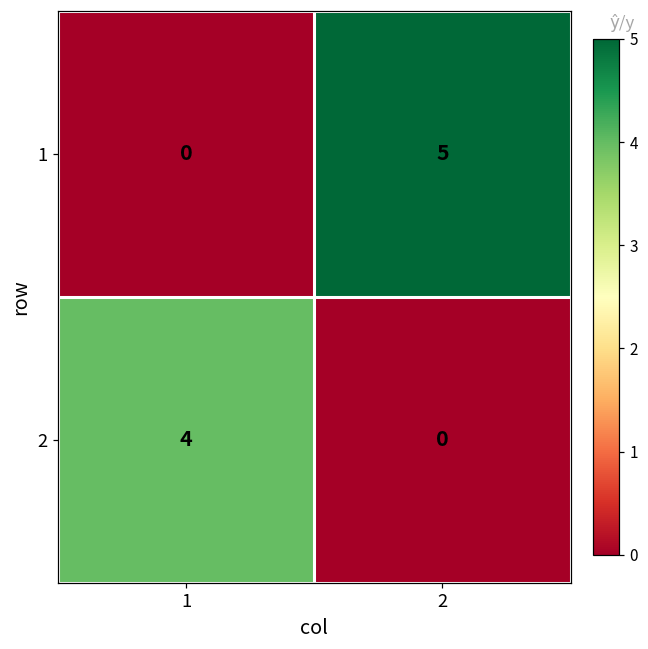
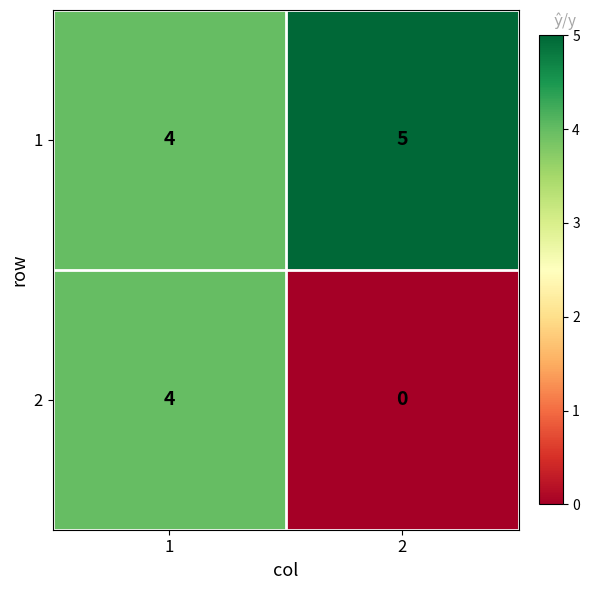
1, 1: 0 -> 4
